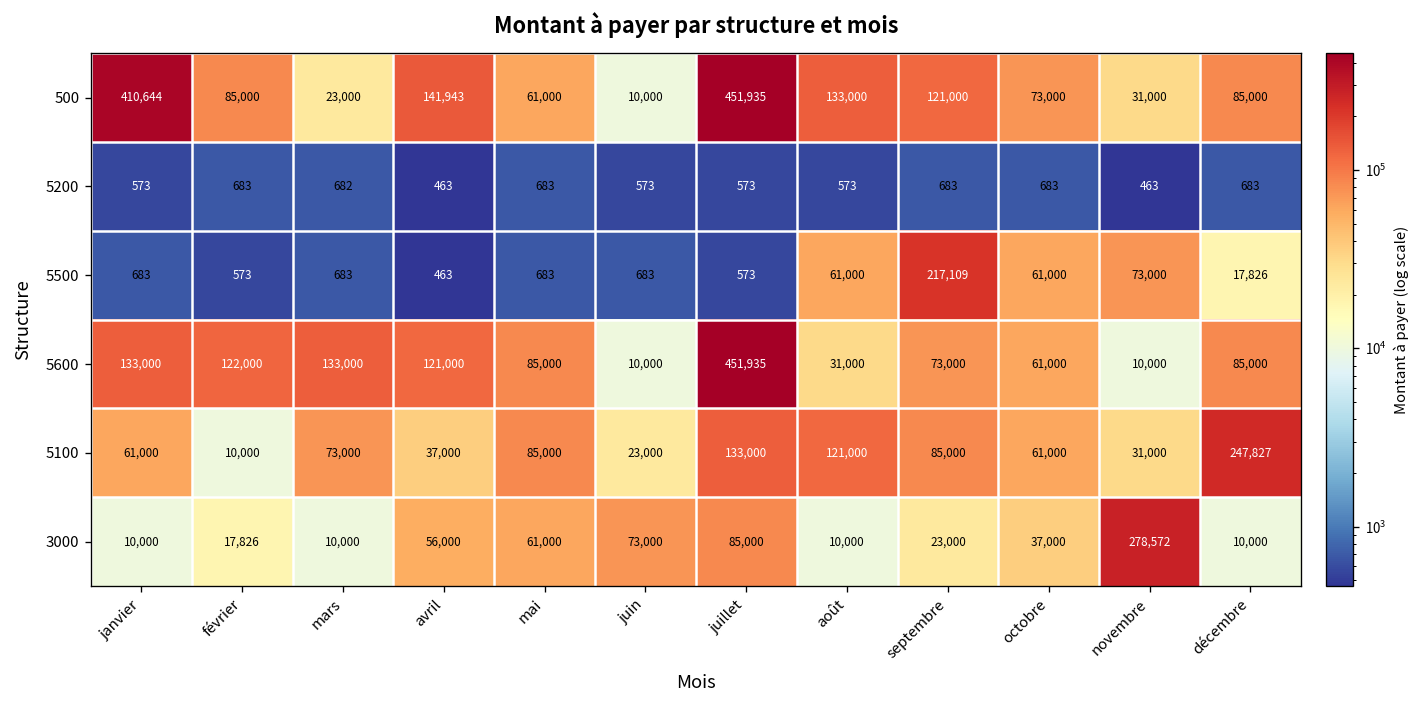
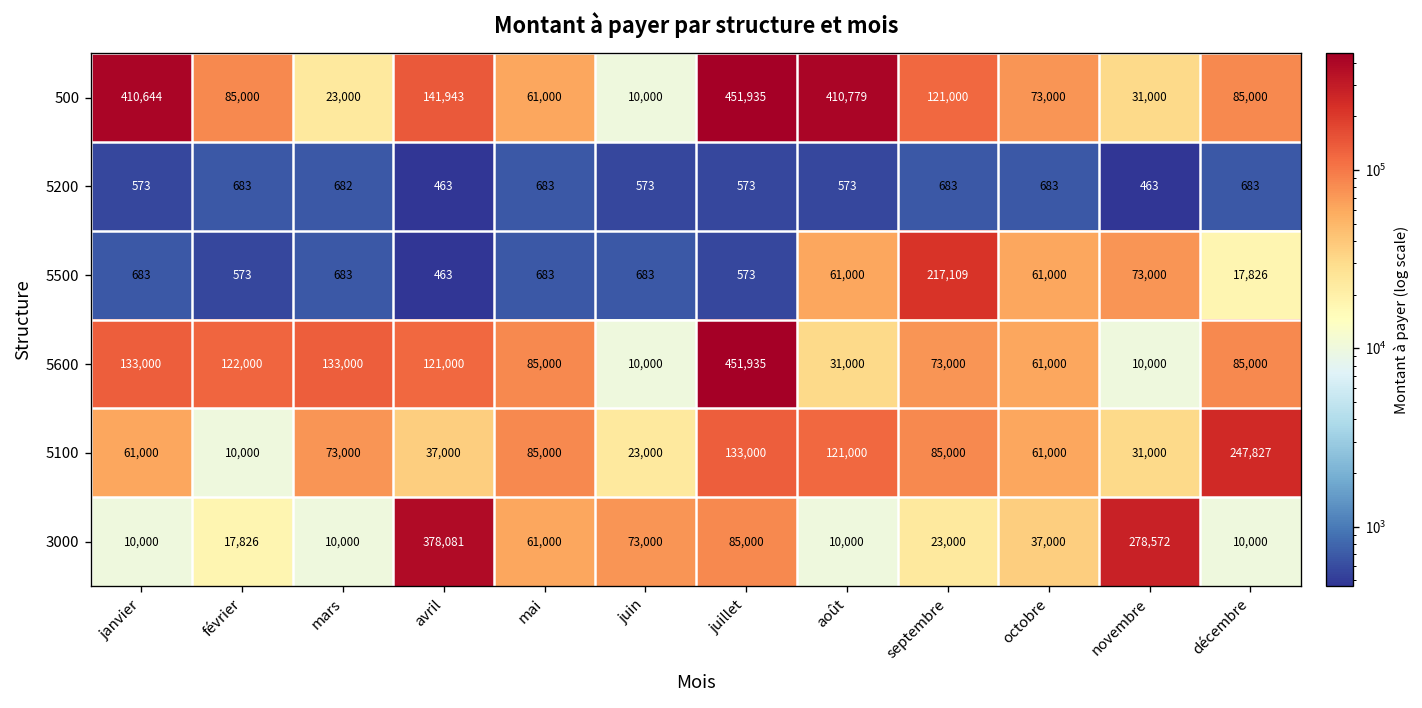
500, août: 133,000 -> 410,779
3000, avril: 56,000 -> 378,081
